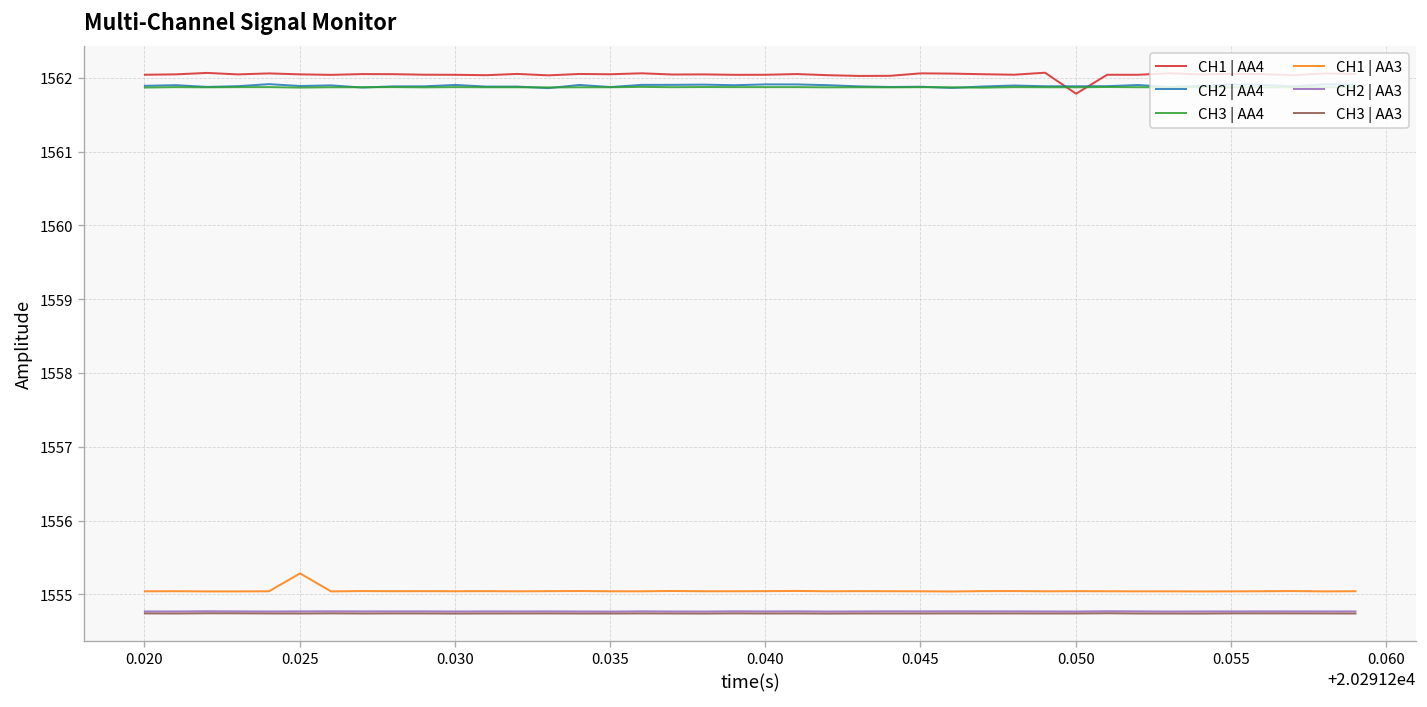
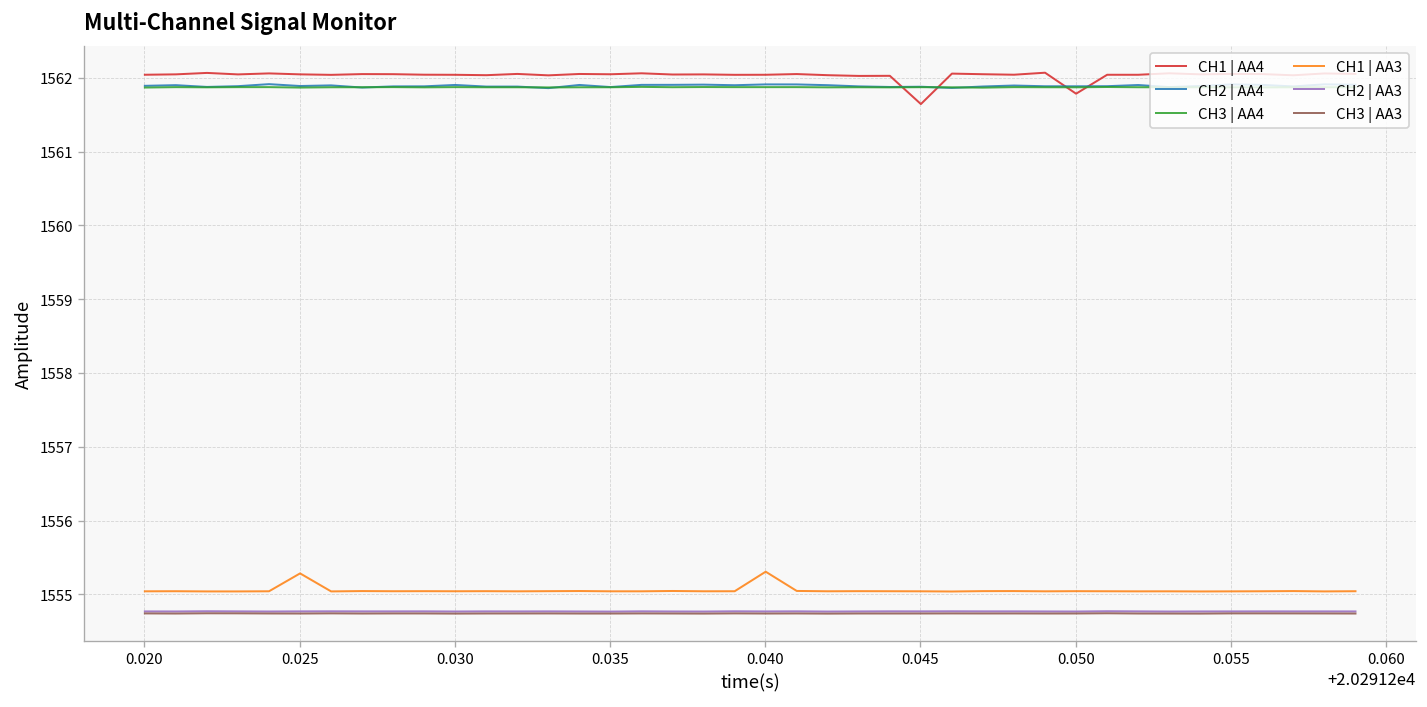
CH1 | AA3, 0.040: 1555.0 -> 1555.3
CH1 | AA4, 0.045: 1562.1 -> 1561.6
